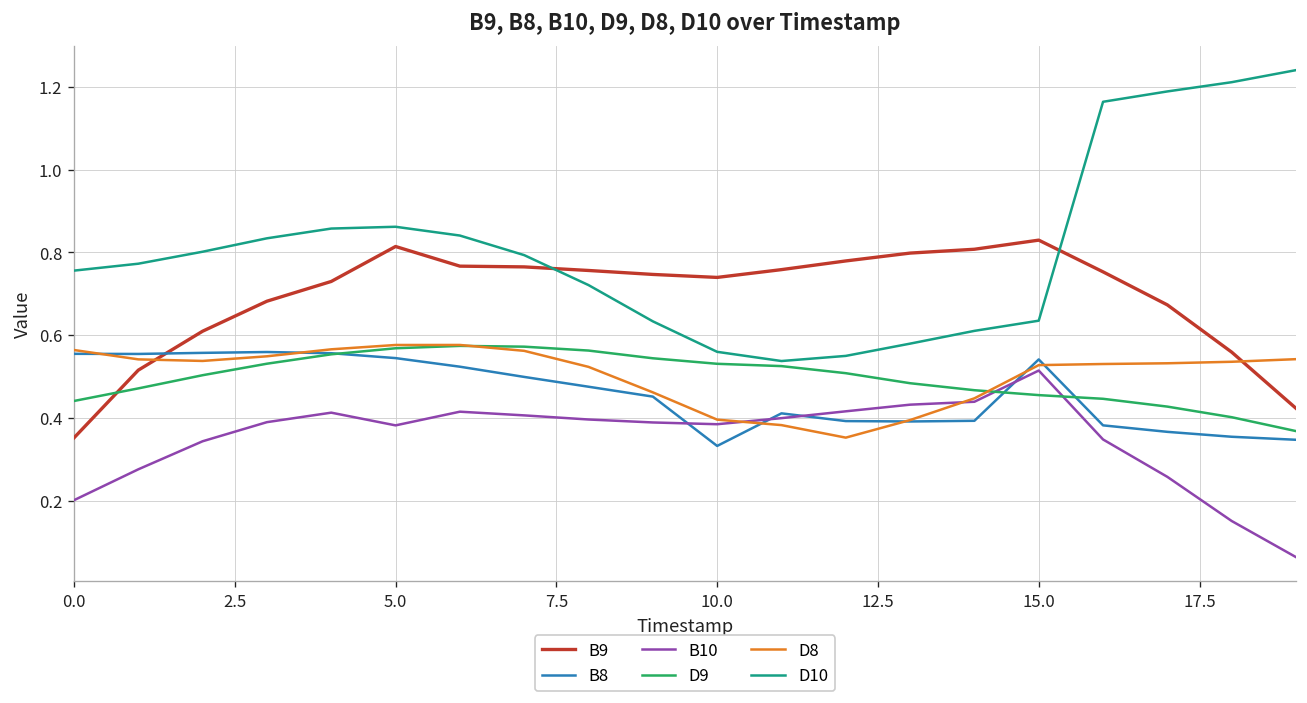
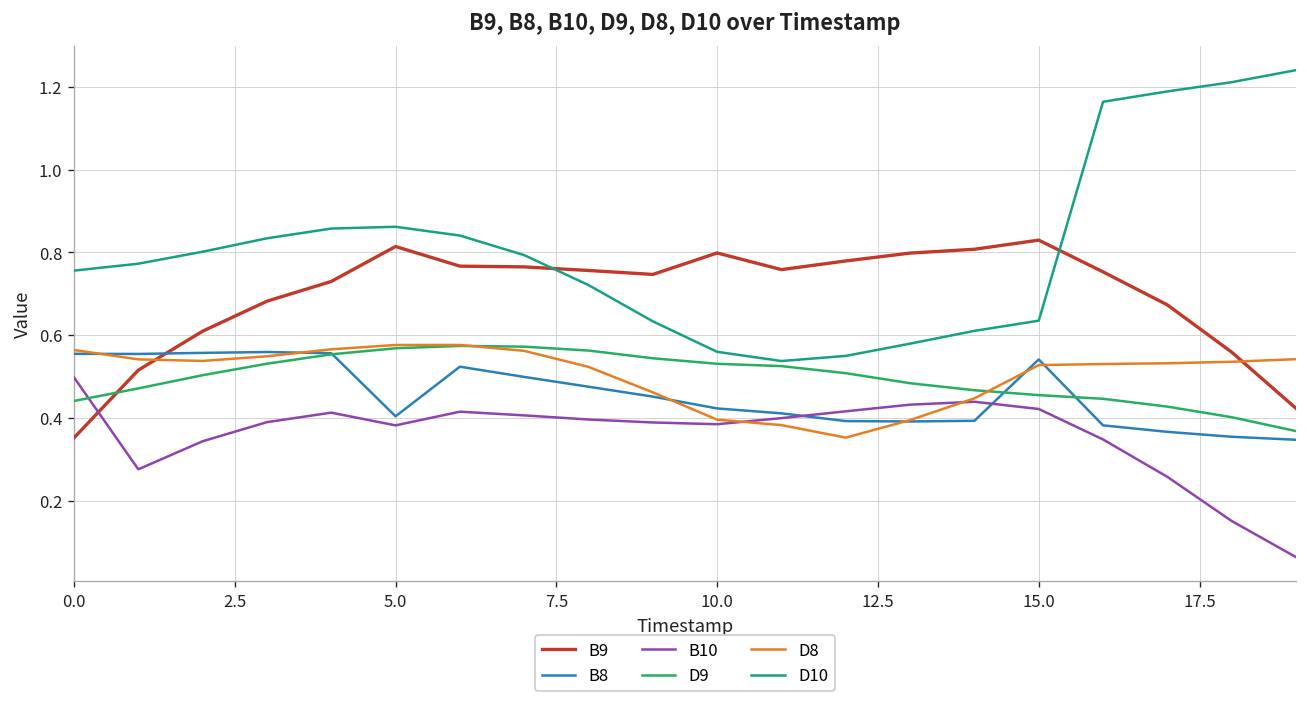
B10, 0.0: 0.20 -> 0.50
B8, 5.0: 0.54 -> 0.40
B9, 10.0: 0.74 -> 0.80
B8, 10.0: 0.33 -> 0.42
B10, 15.0: 0.51 -> 0.42
